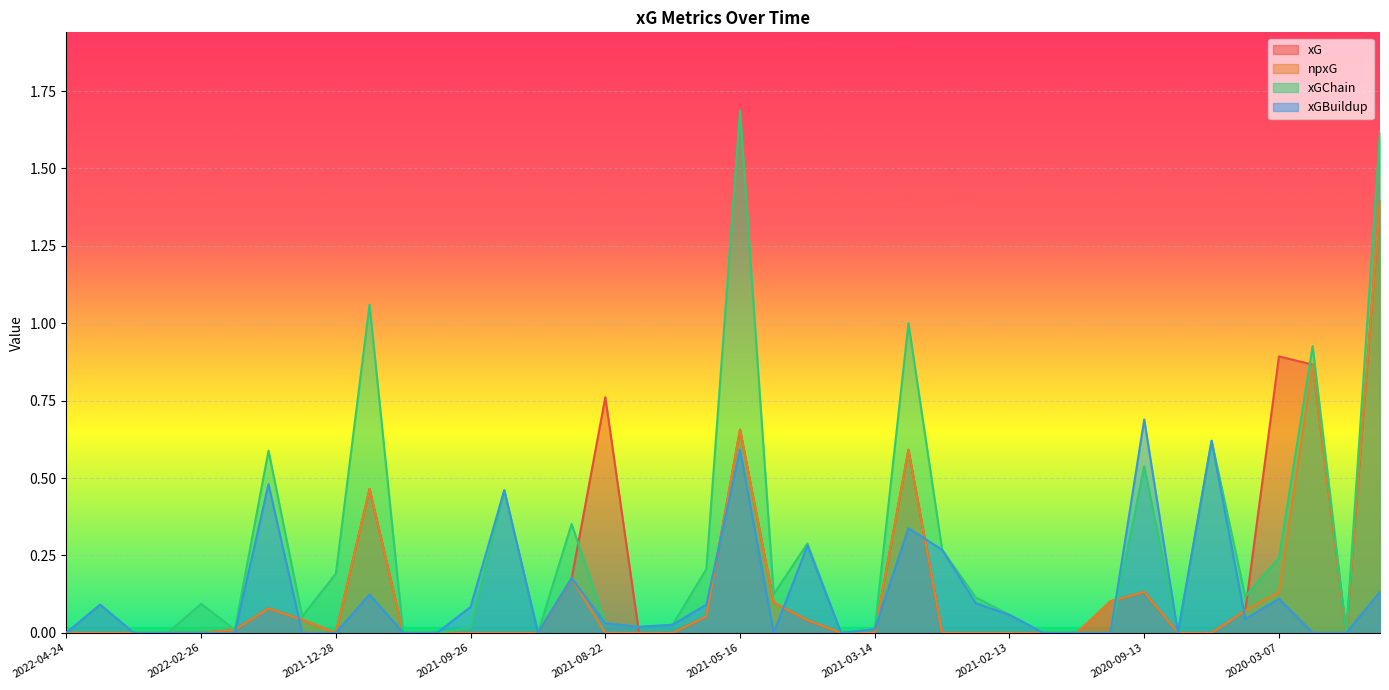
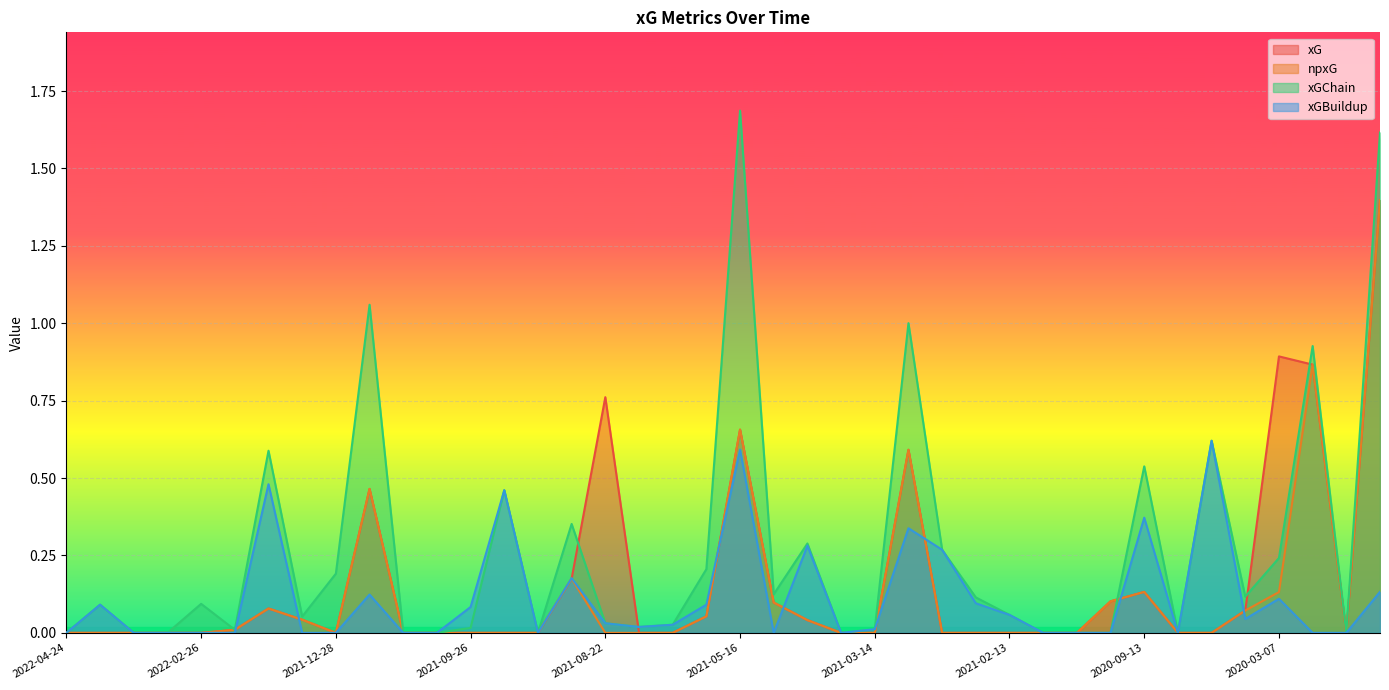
xGBuildup, 2020-09-13: 0.69 -> 0.37
